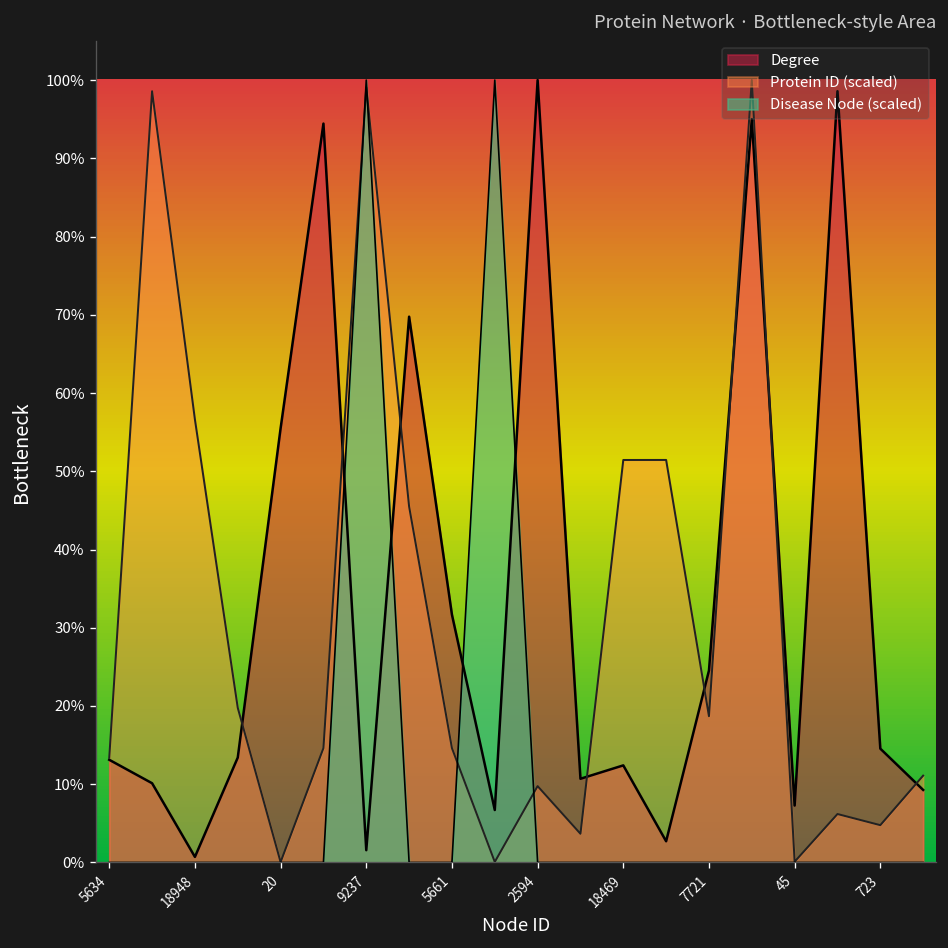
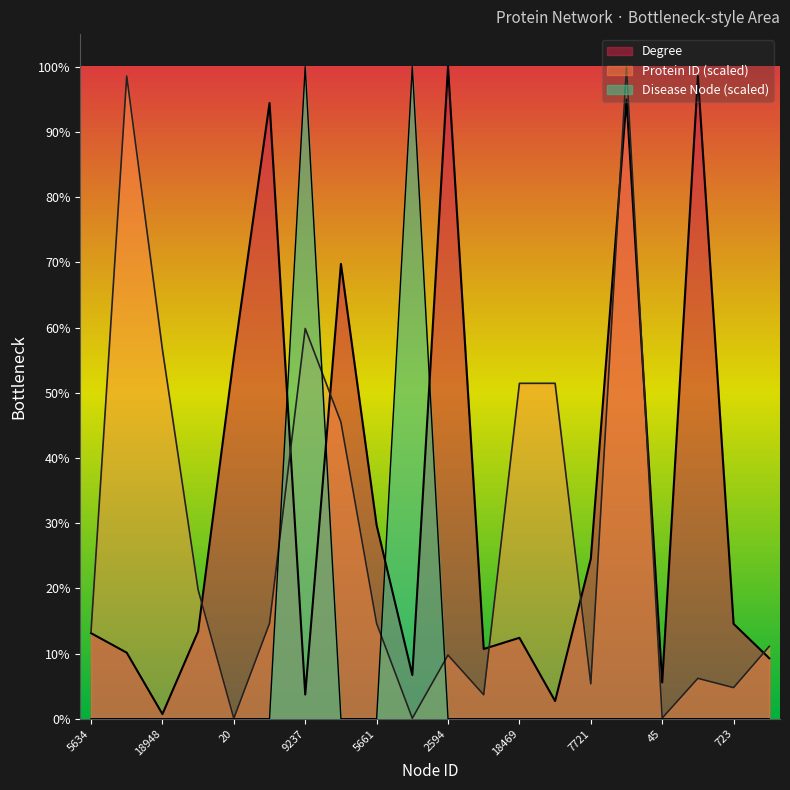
Degree, 9237: 2% -> 4%
Protein ID (scaled), 9237: 99% -> 60%
Degree, 5661: 32% -> 30%
Protein ID (scaled), 7721: 19% -> 5%
Degree, 45: 7% -> 6%
